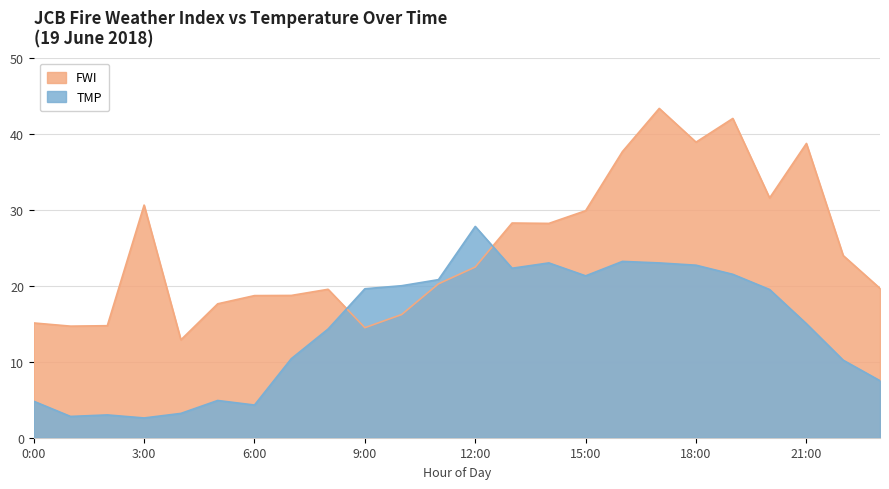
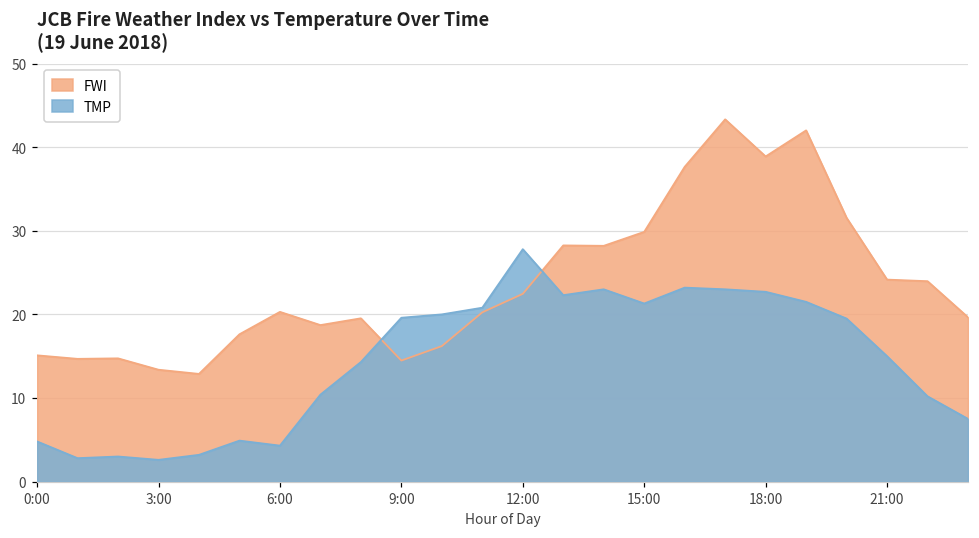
FWI, 3:00: 31 -> 13
FWI, 6:00: 19 -> 20
FWI, 21:00: 39 -> 24
